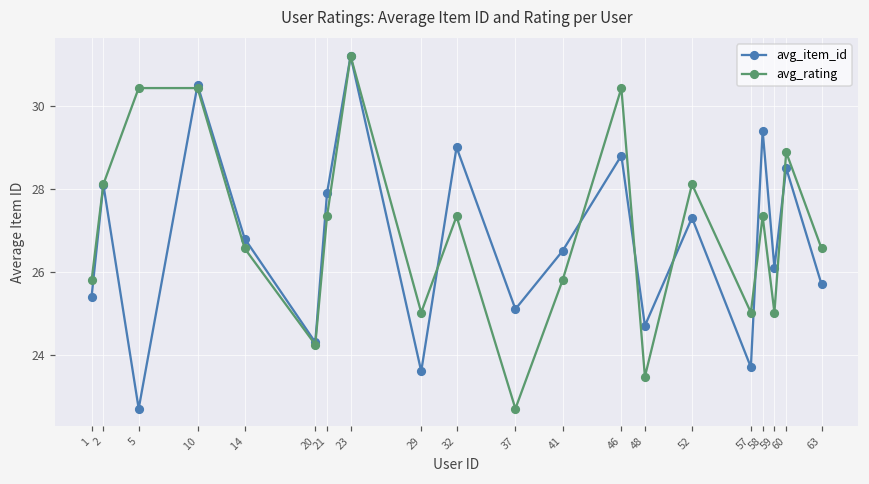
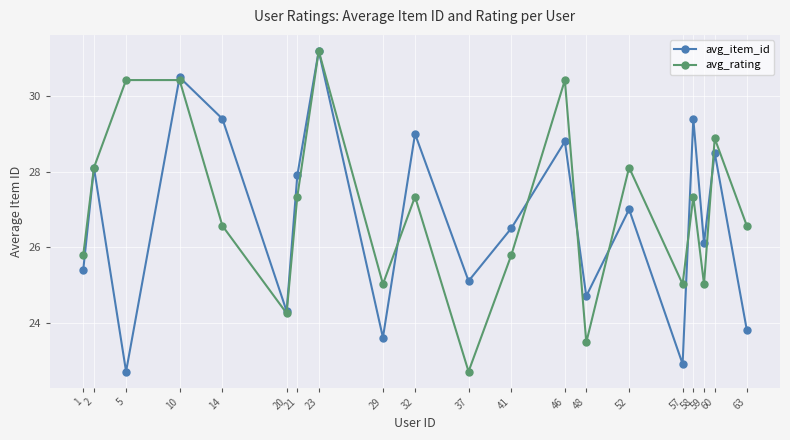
avg_item_id, 14: 26.8 -> 29.4
avg_item_id, 52: 27.3 -> 27.0
avg_item_id, 57: 23.7 -> 22.9
avg_item_id, 63: 25.7 -> 23.8
